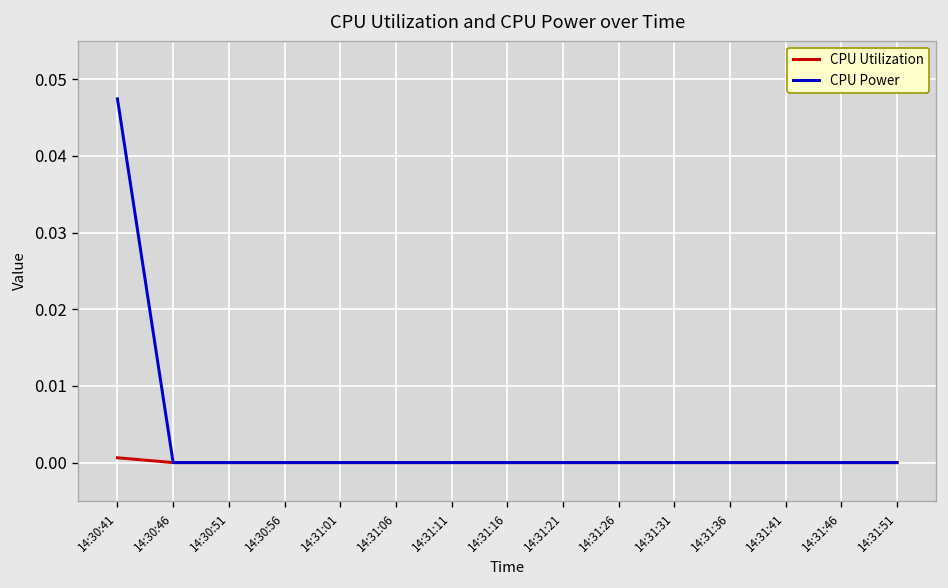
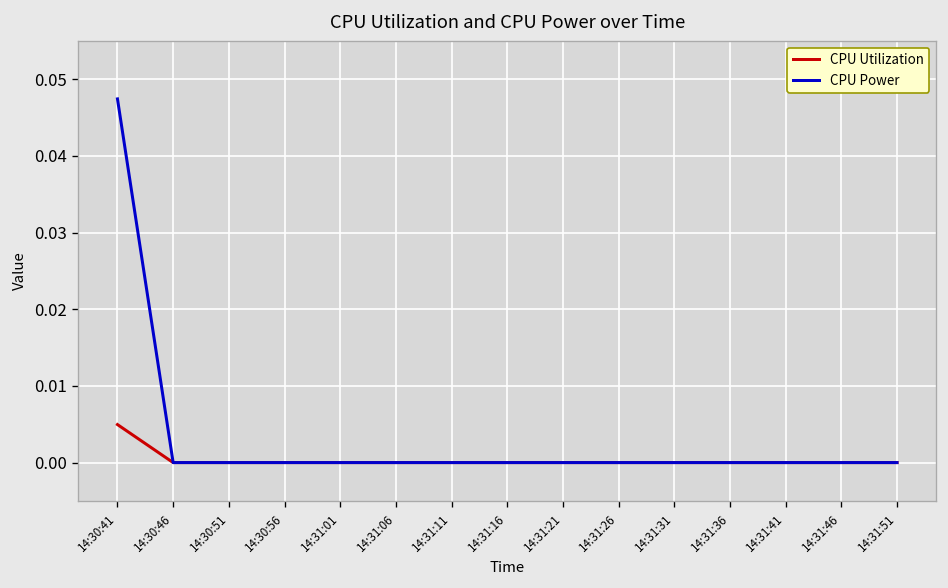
CPU Utilization, 14:30:41: 0.001 -> 0.005
